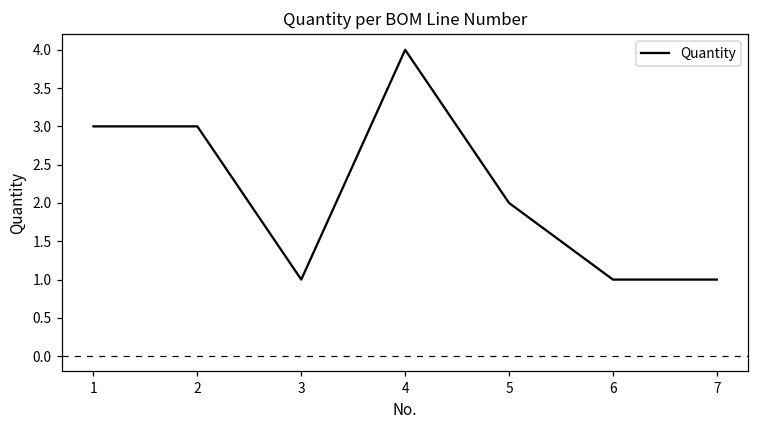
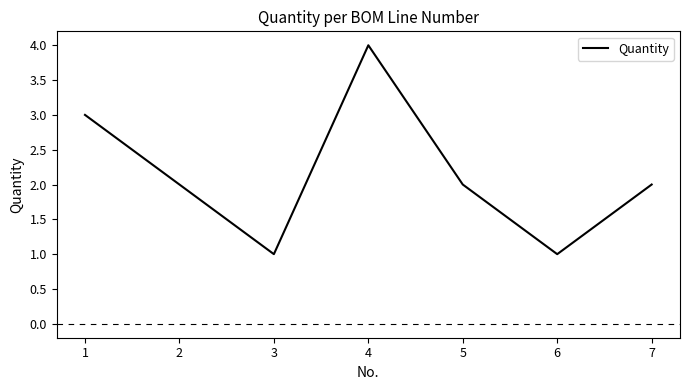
2: 3 -> 2
7: 1 -> 2
